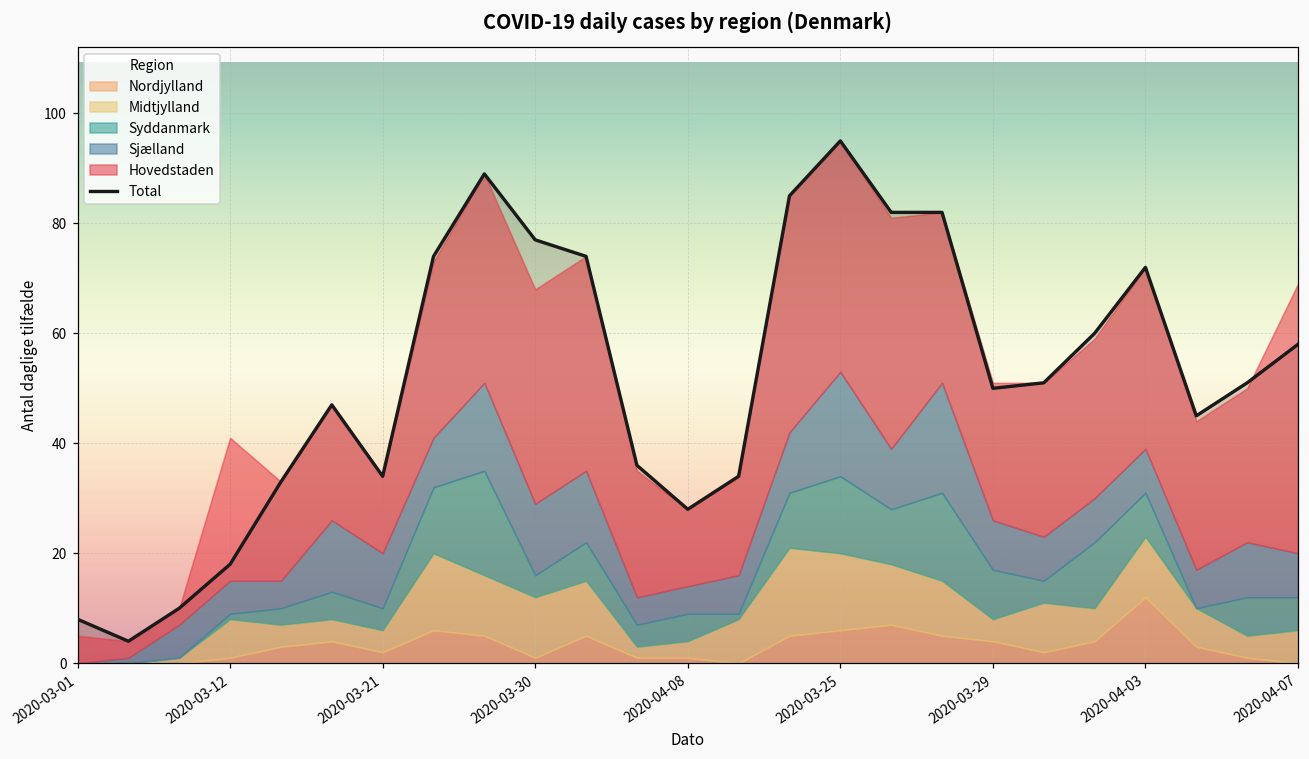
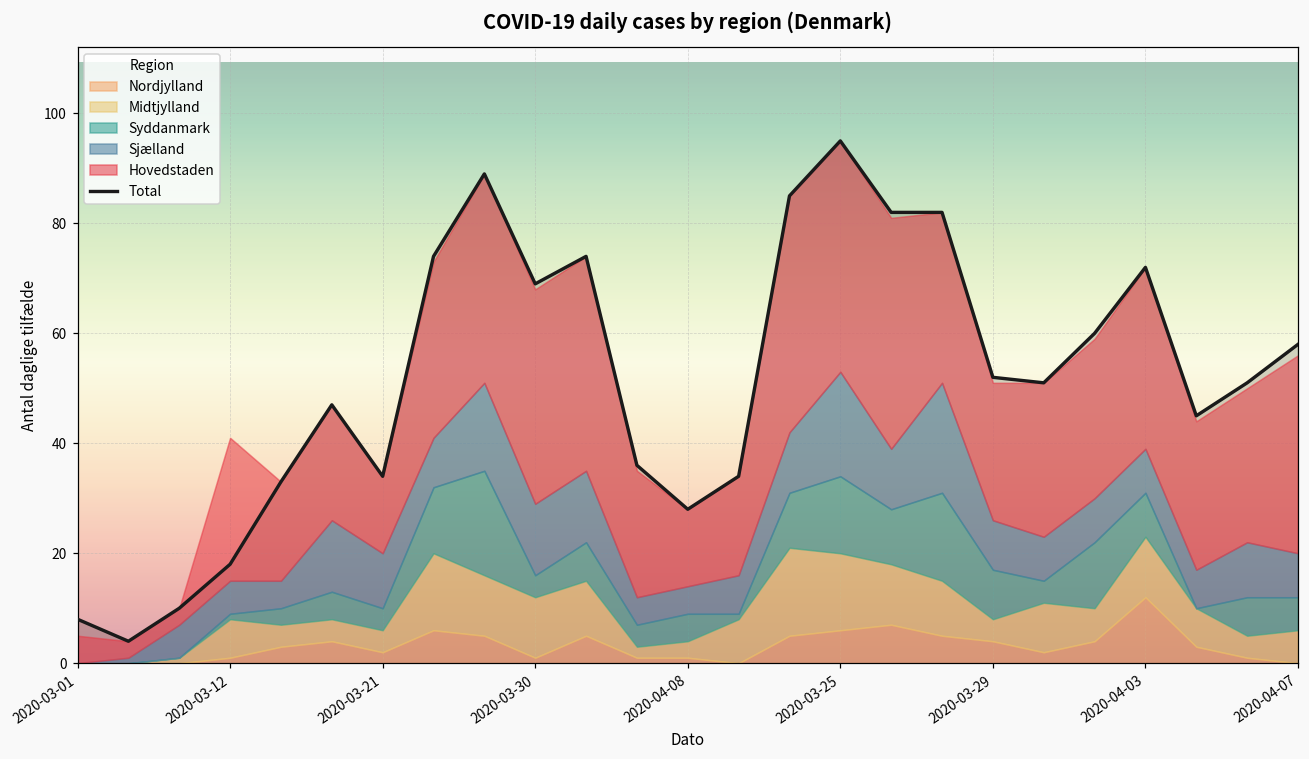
Total, 2020-03-30: 77 -> 69
Total, 2020-03-29: 50 -> 52
Hovedstaden, 2020-04-07: 49 -> 36
